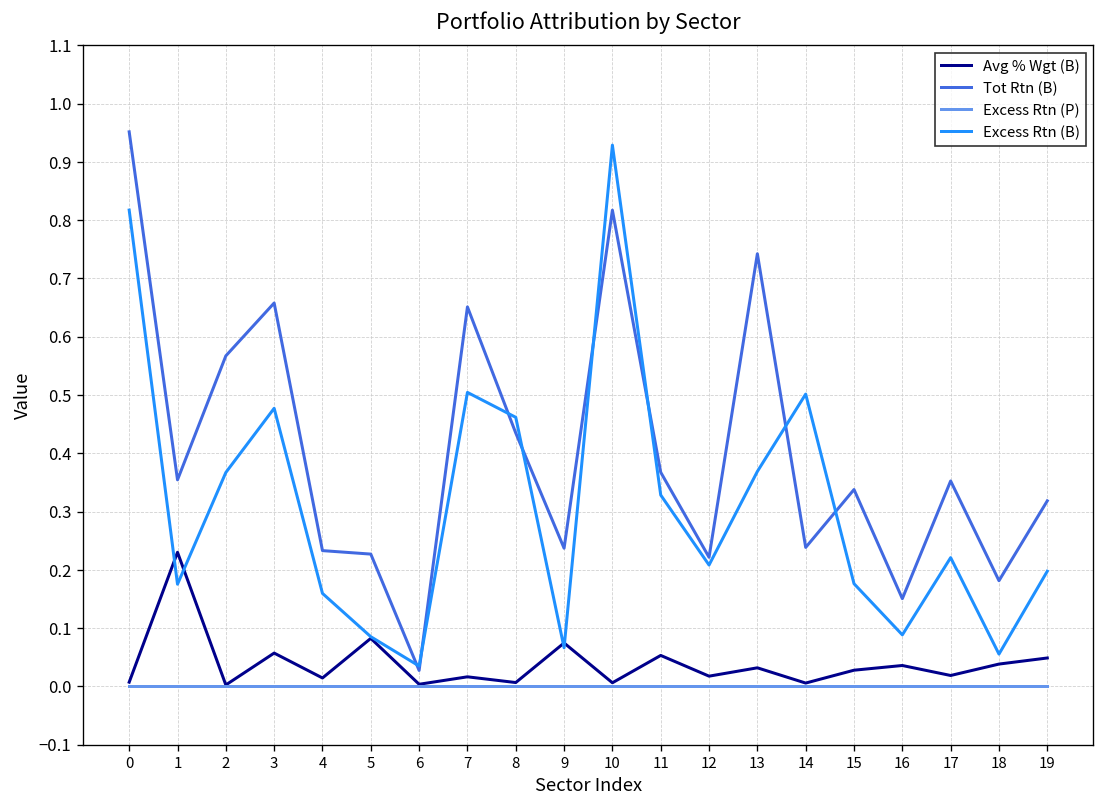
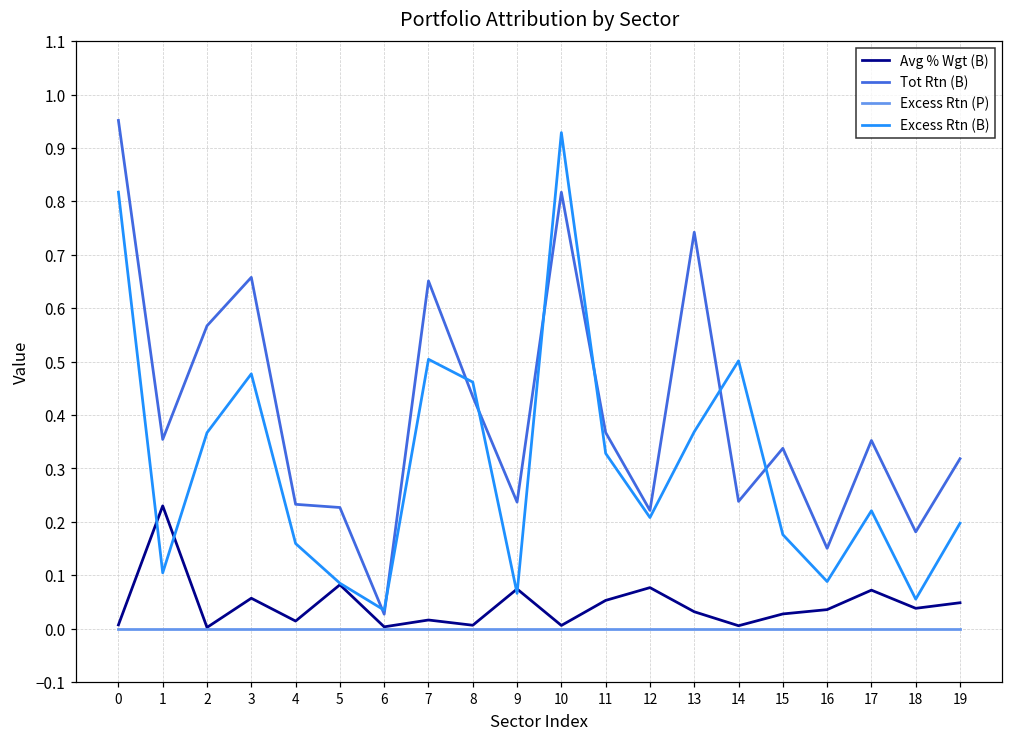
Excess Rtn (B), 1: 0.18 -> 0.10
Avg % Wgt (B), 12: 0.02 -> 0.08
Avg % Wgt (B), 17: 0.02 -> 0.07
